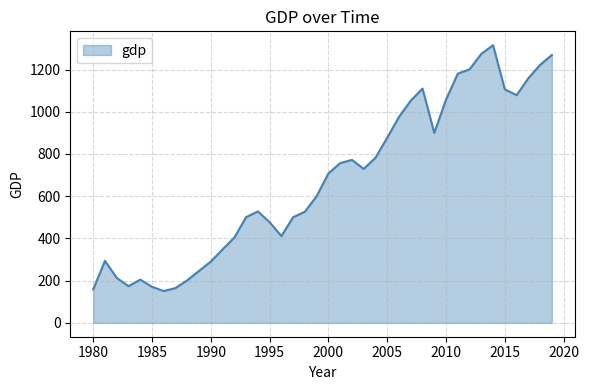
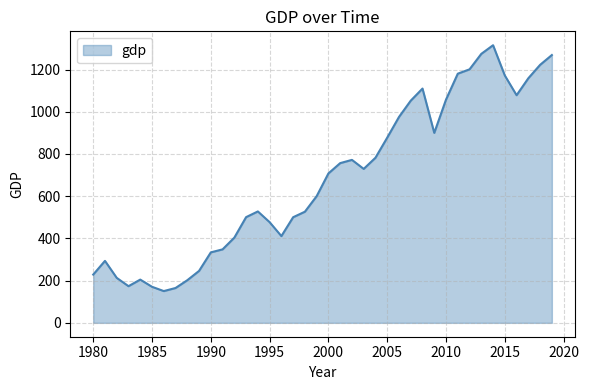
1980: 160 -> 230
1990: 290 -> 330
2015: 1110 -> 1170
